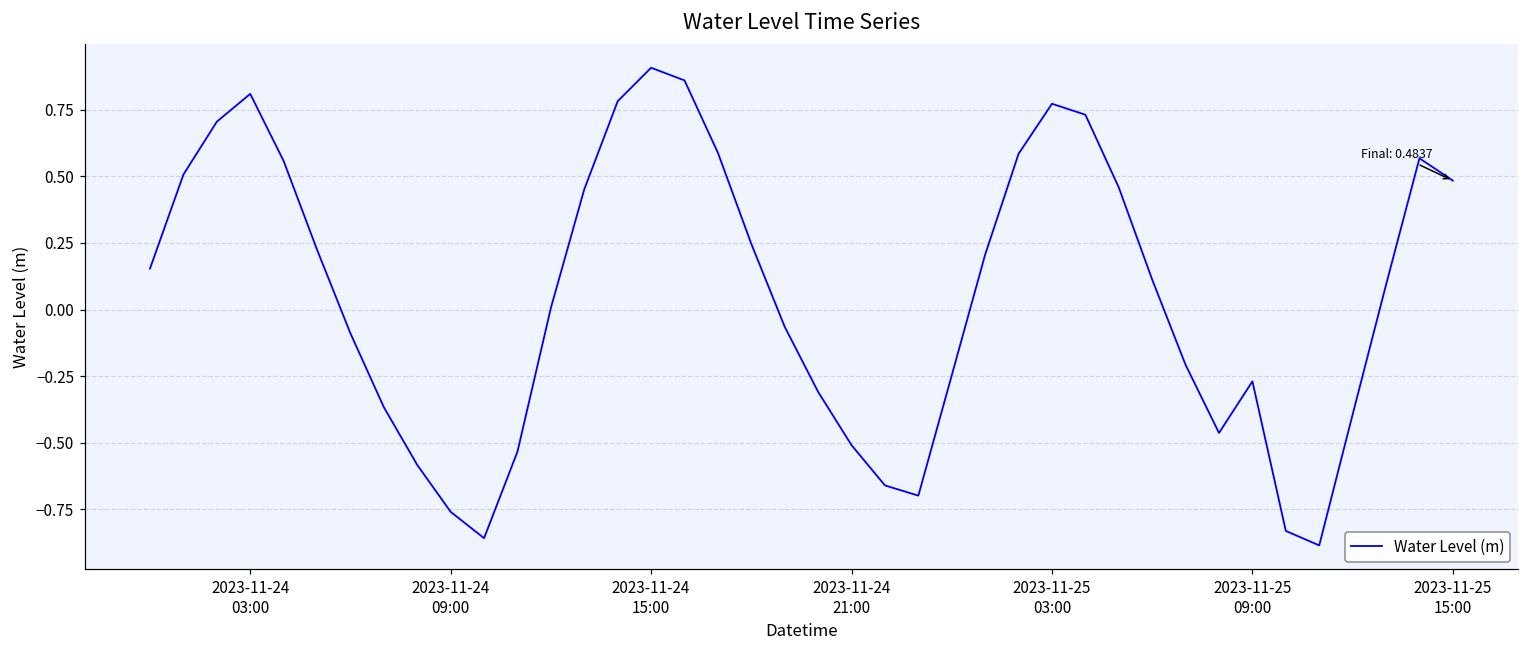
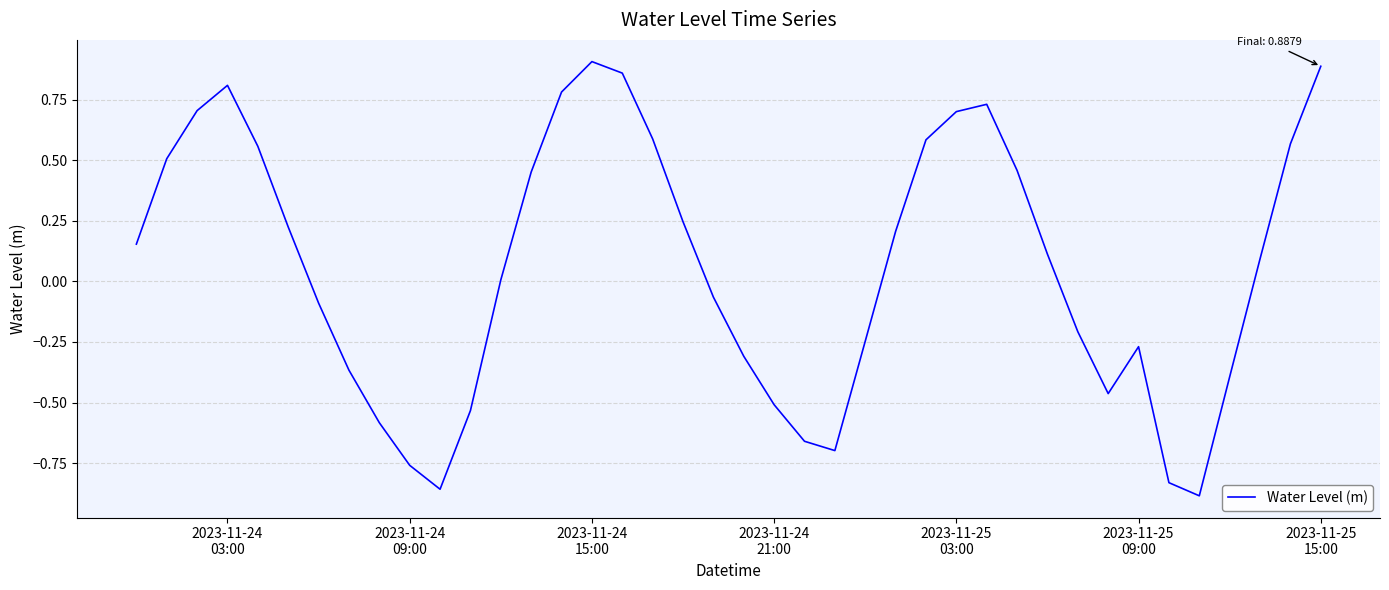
2023-11-25 03:00: 0.77 -> 0.70
2023-11-25 15:00: 0.4837 -> 0.8879
